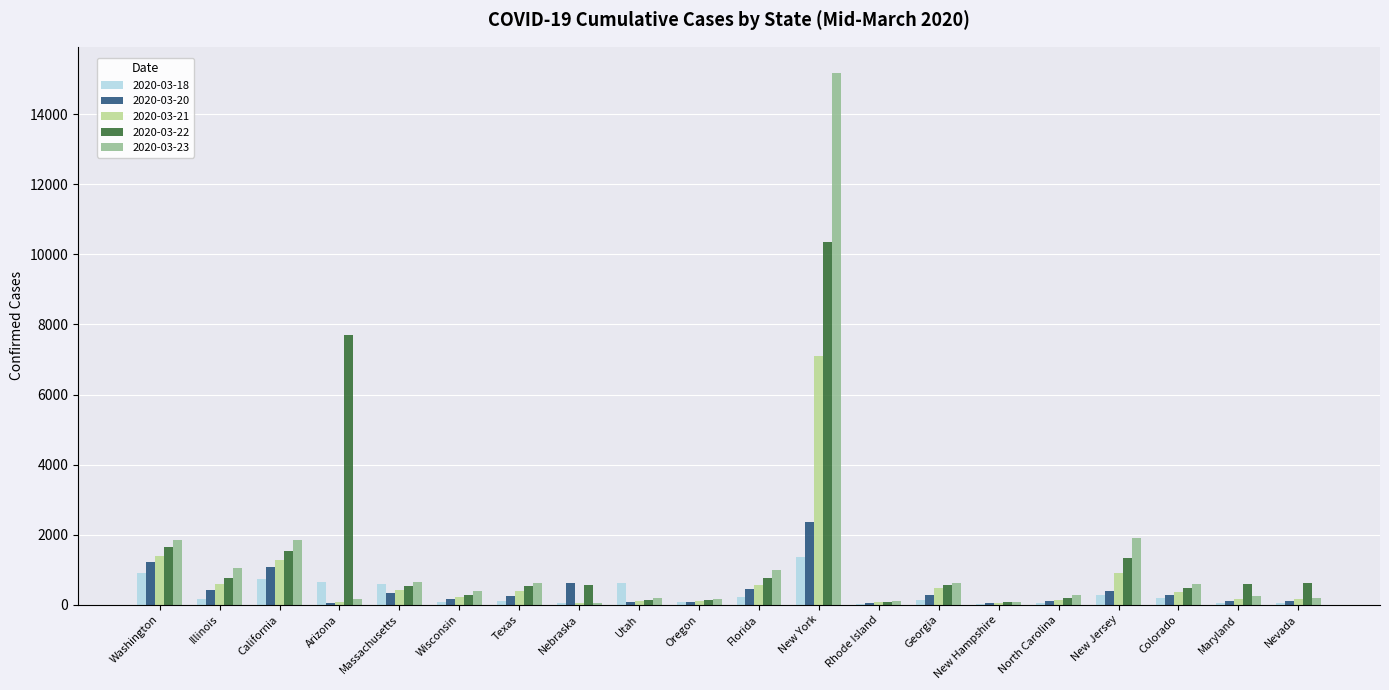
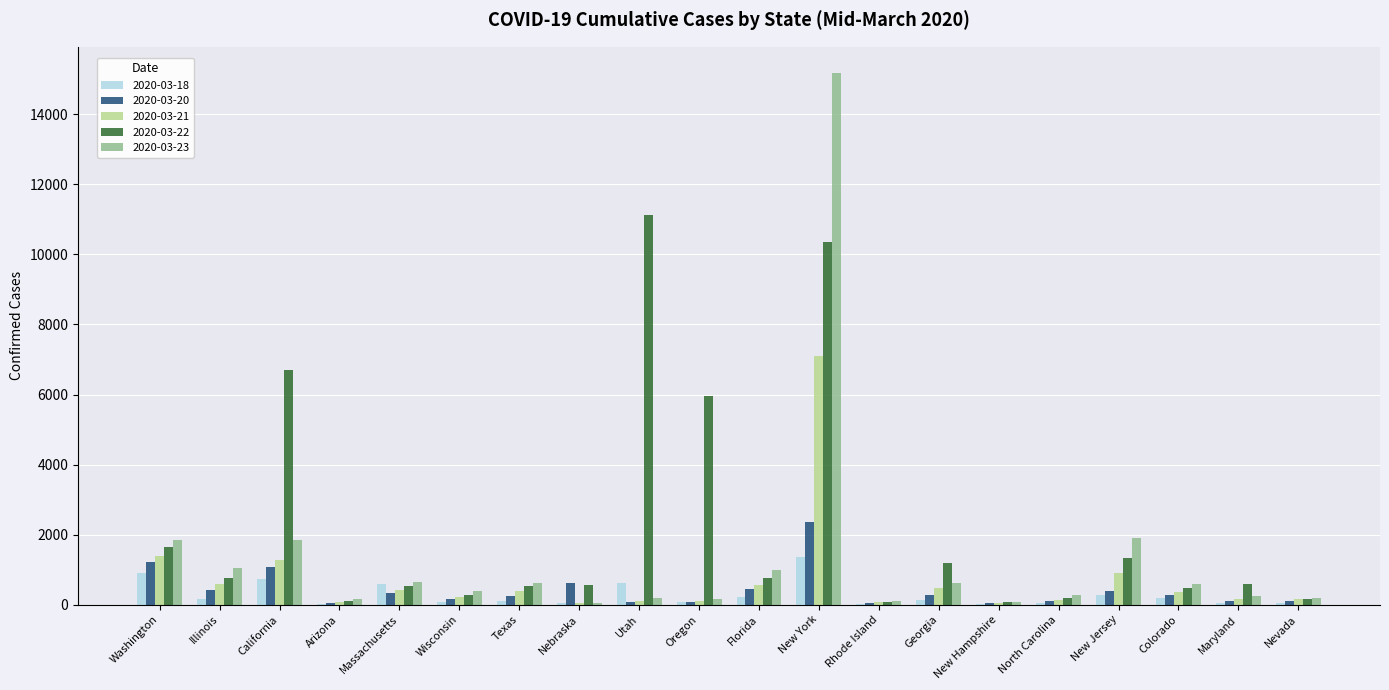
2020-03-22, California: 1500 -> 6700
2020-03-18, Arizona: 600 -> 0
2020-03-22, Arizona: 7700 -> 100
2020-03-22, Utah: 100 -> 11100
2020-03-22, Oregon: 100 -> 6000
2020-03-22, Georgia: 600 -> 1200
2020-03-22, Nevada: 600 -> 200
